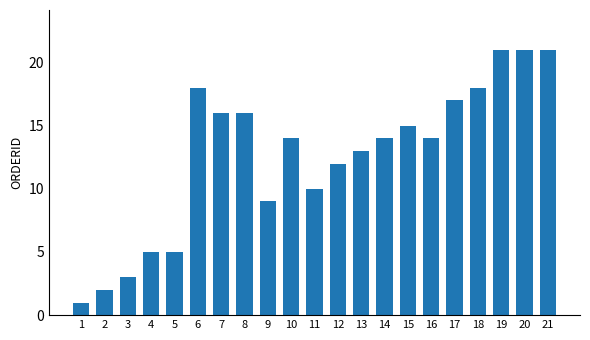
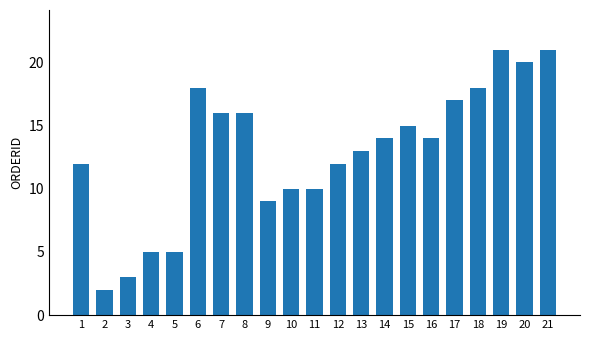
1: 1 -> 12
10: 14 -> 10
20: 21 -> 20
